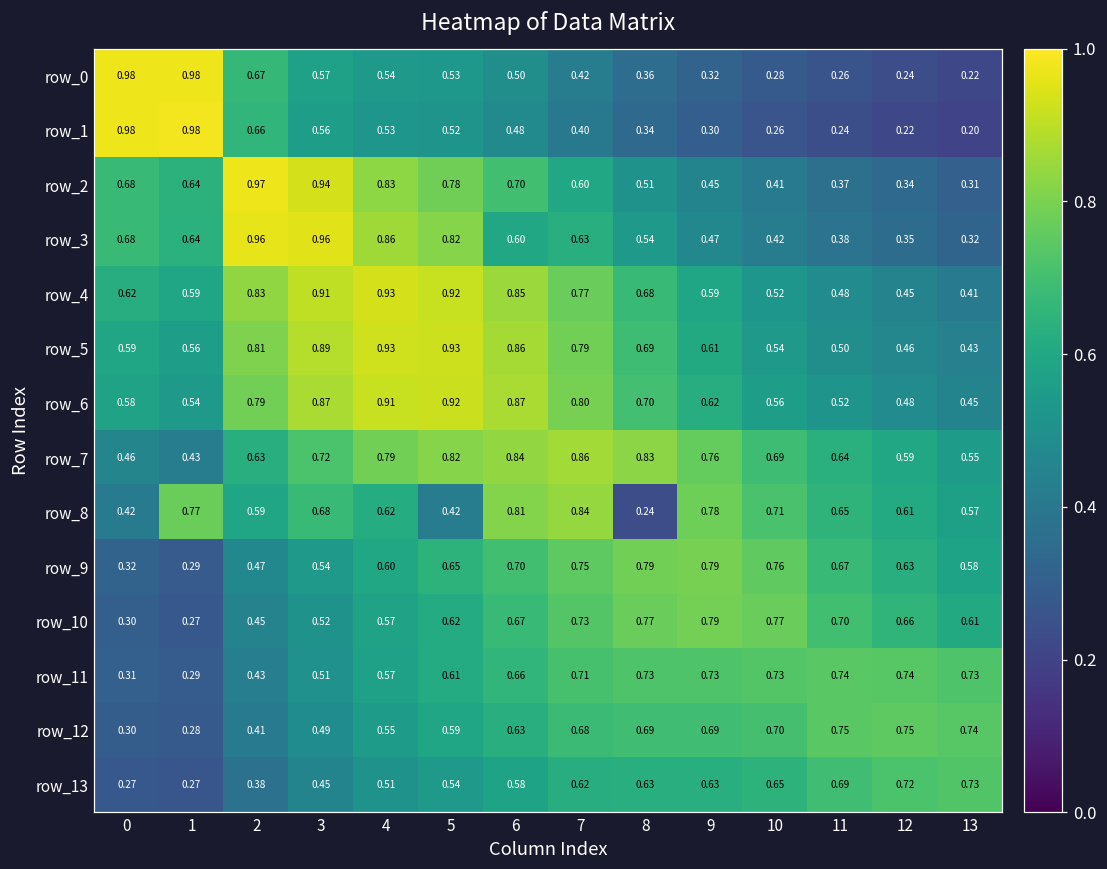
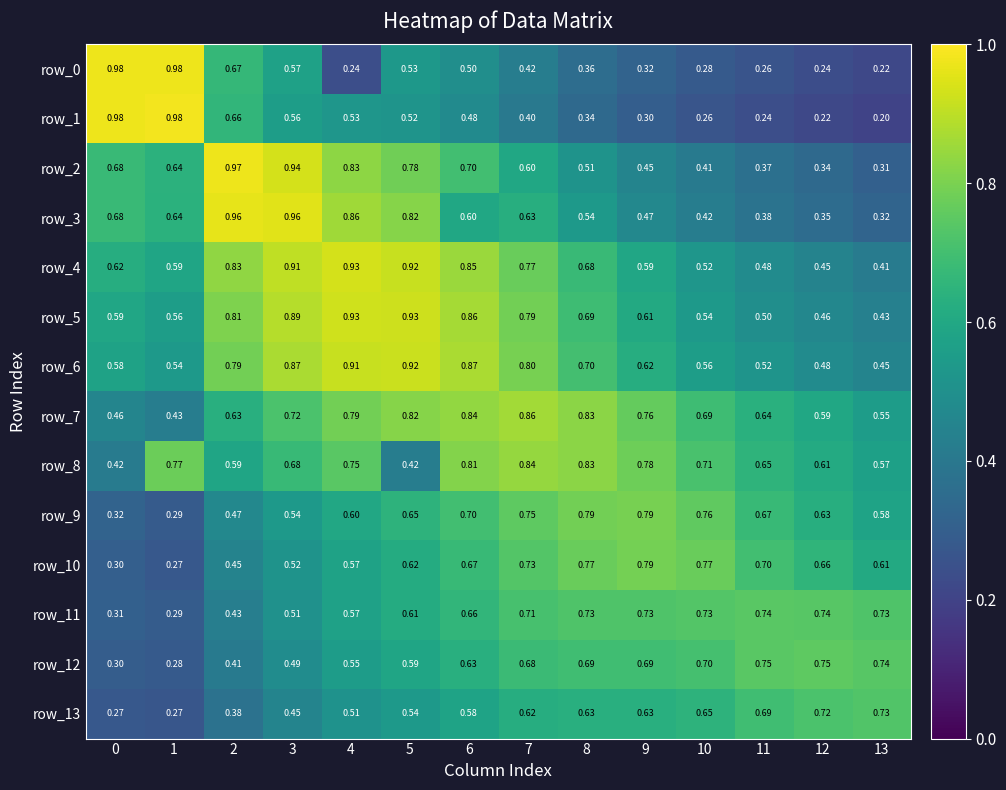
row_0, 4: 0.54 -> 0.24
row_8, 4: 0.62 -> 0.75
row_8, 8: 0.24 -> 0.83
